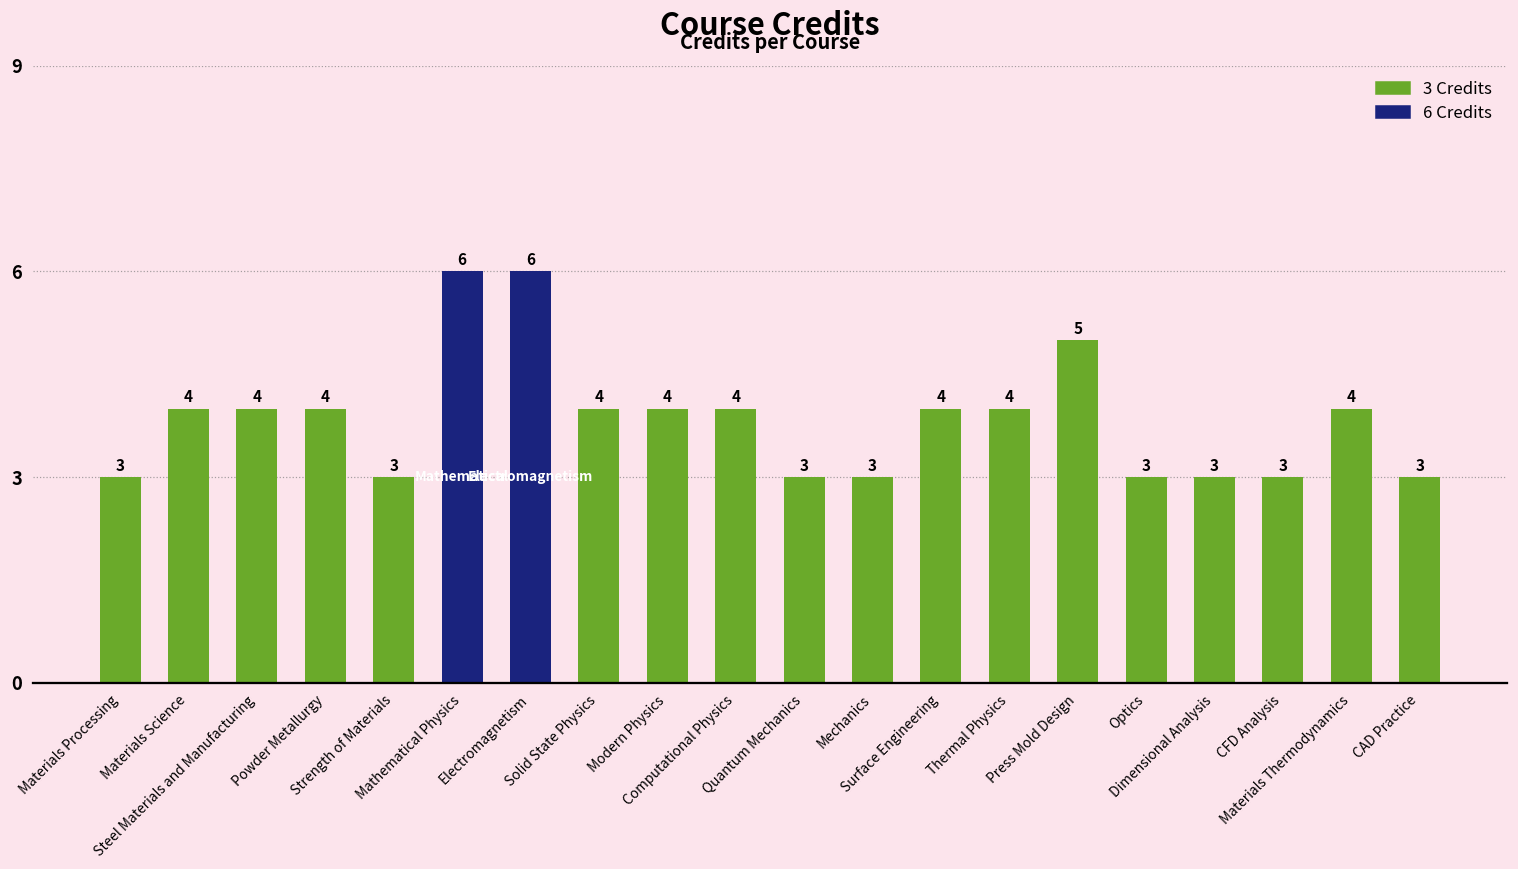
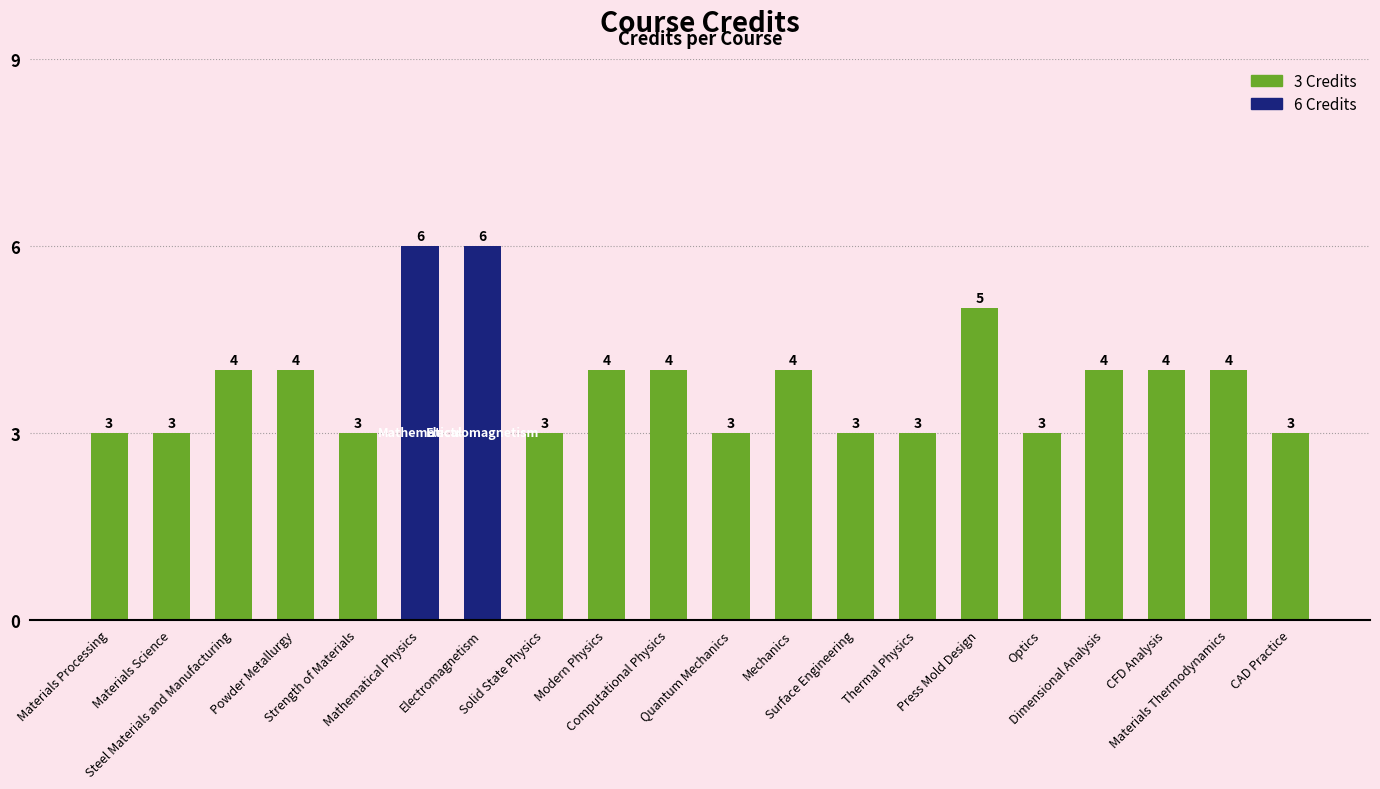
Materials Science: 4 -> 3
Solid State Physics: 4 -> 3
Mechanics: 3 -> 4
Surface Engineering: 4 -> 3
Thermal Physics: 4 -> 3
Dimensional Analysis: 3 -> 4
CFD Analysis: 3 -> 4
